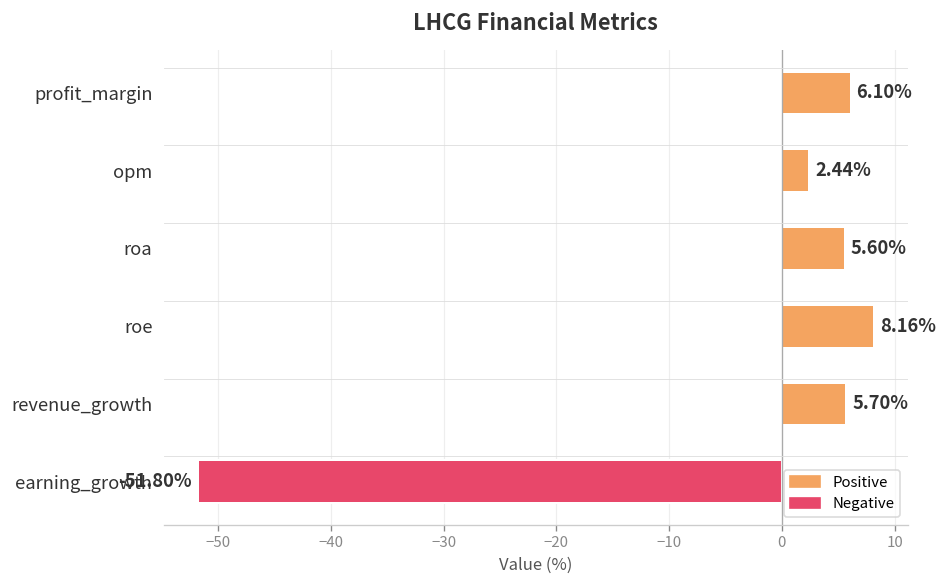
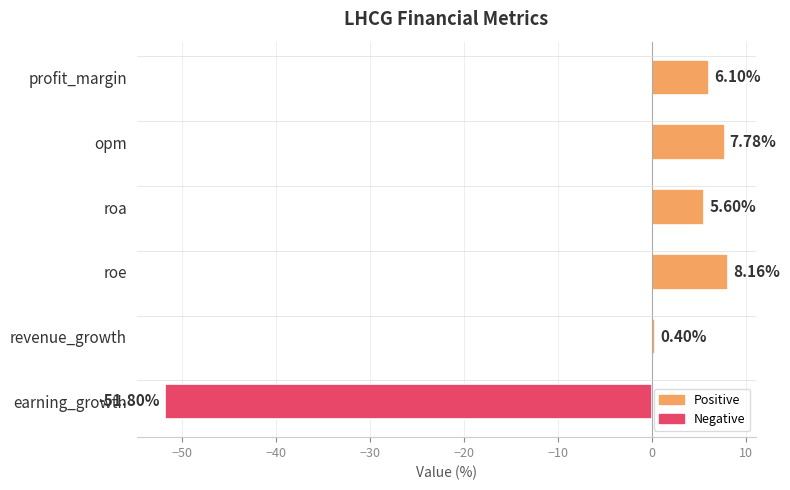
opm: 2.44% -> 7.78%
revenue_growth: 5.70% -> 0.40%
